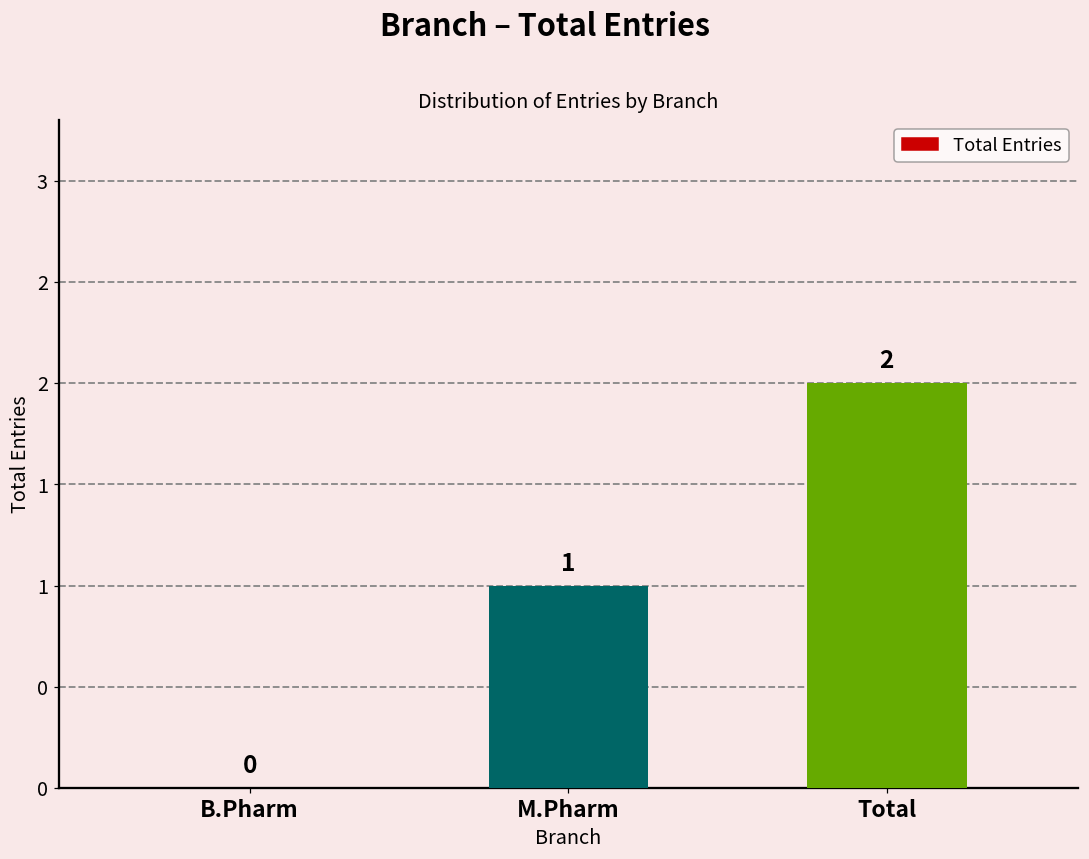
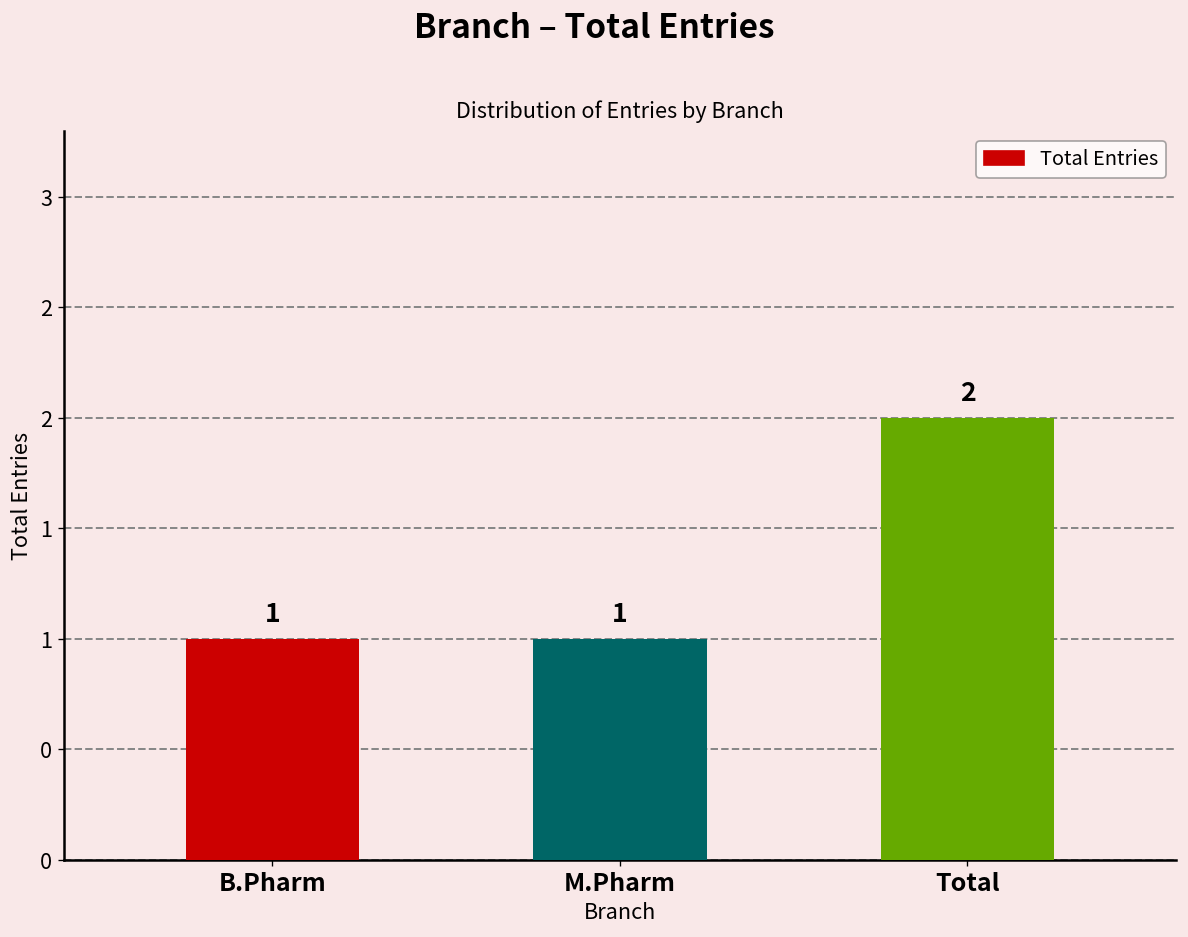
B.Pharm: 0 -> 1
